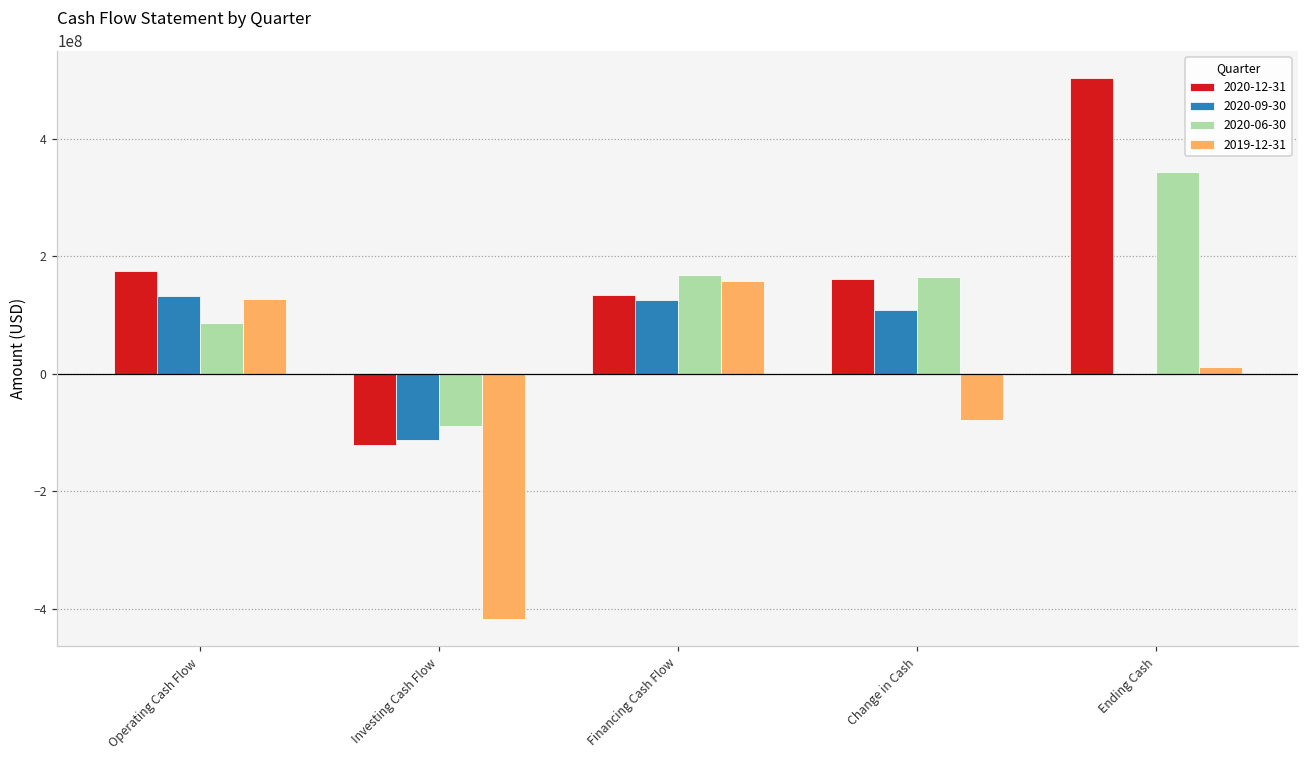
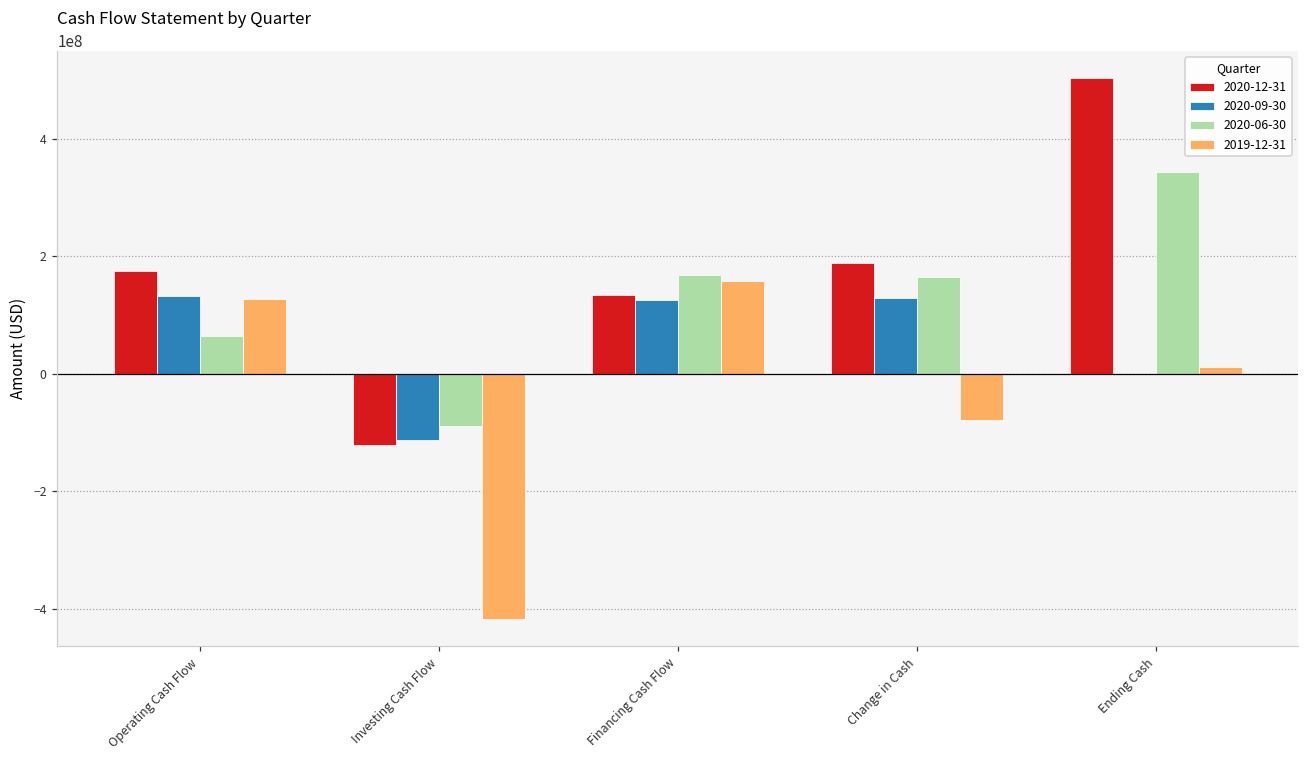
2020-06-30, Operating Cash Flow: 90000000 -> 60000000
2020-12-31, Change in Cash: 160000000 -> 190000000
2020-09-30, Change in Cash: 110000000 -> 130000000
